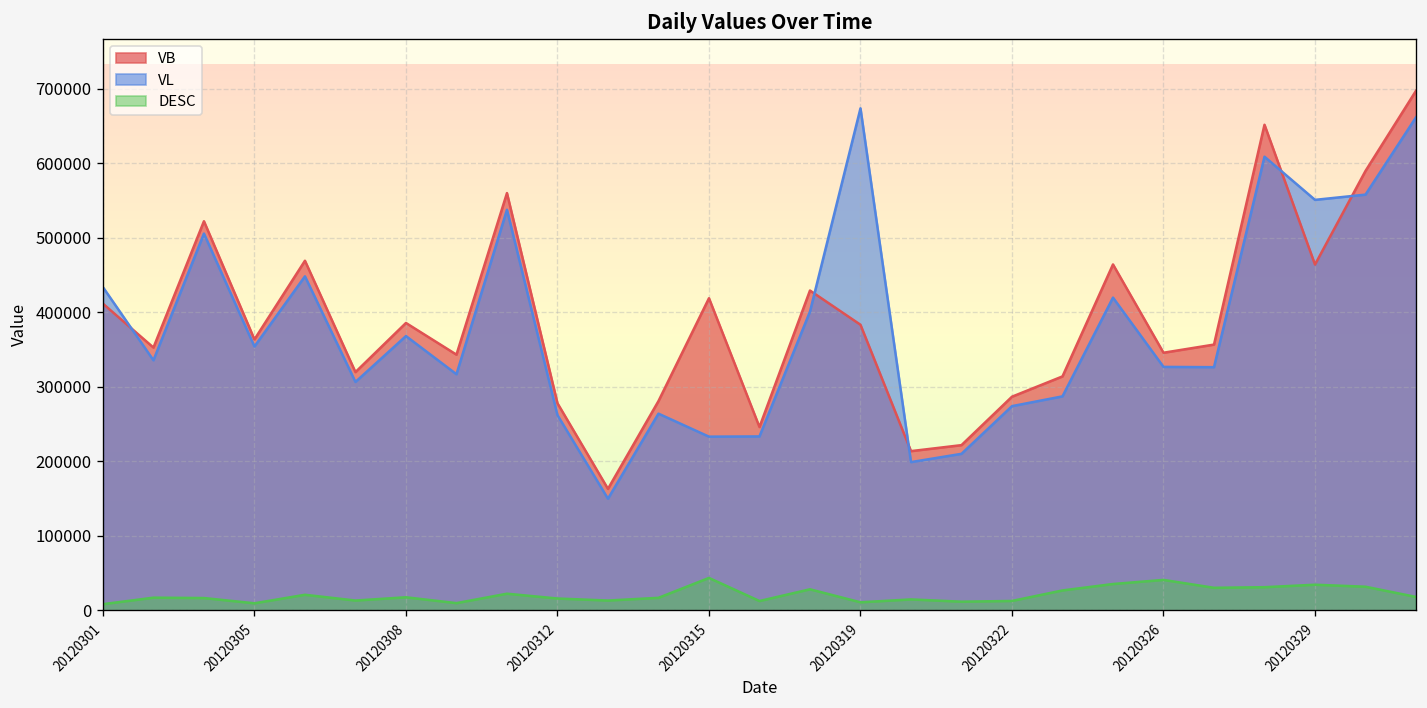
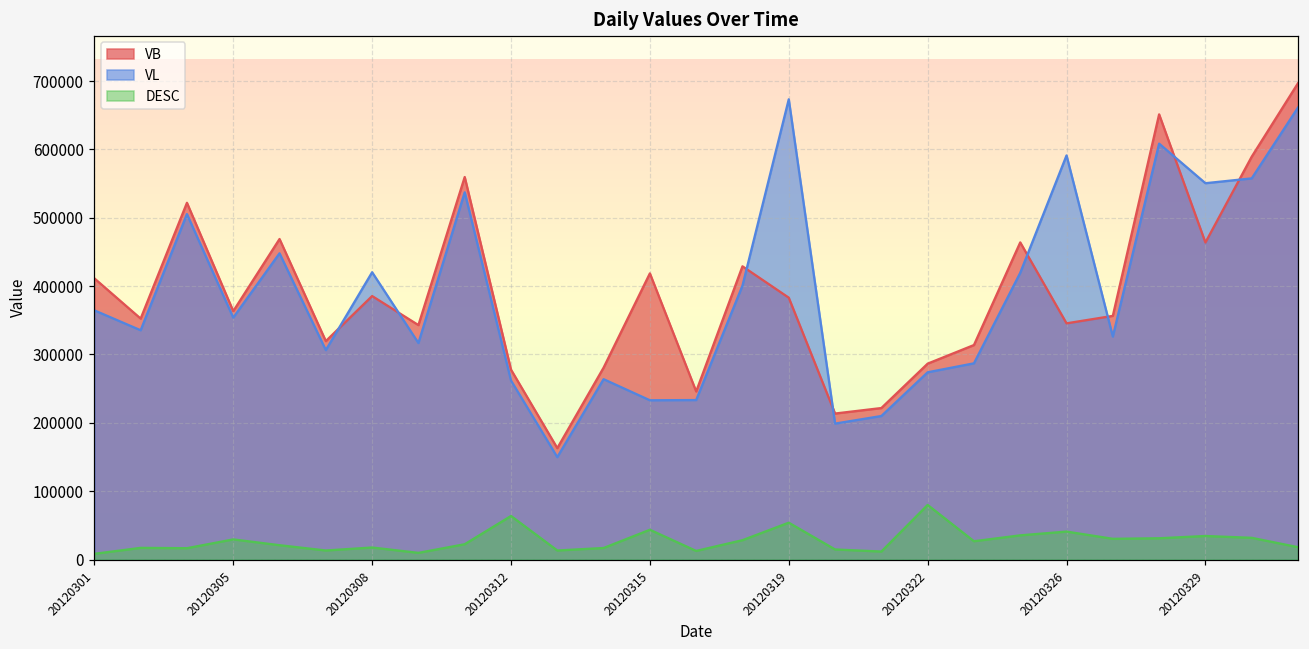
VL, 20120301: 430000 -> 360000
DESC, 20120305: 10000 -> 30000
VL, 20120308: 370000 -> 420000
DESC, 20120312: 20000 -> 60000
DESC, 20120319: 10000 -> 50000
DESC, 20120322: 10000 -> 80000
VL, 20120326: 330000 -> 590000
